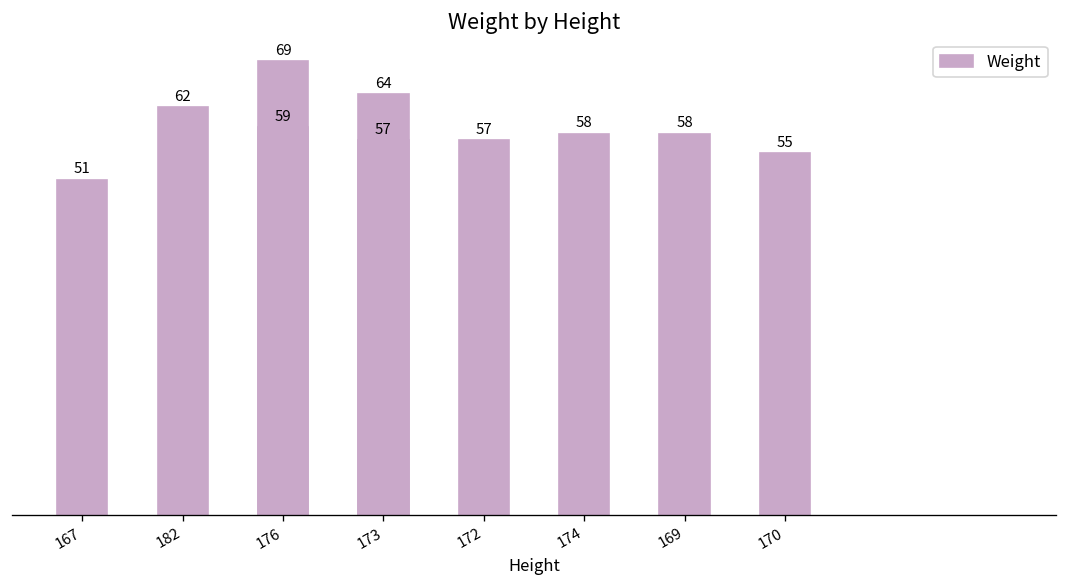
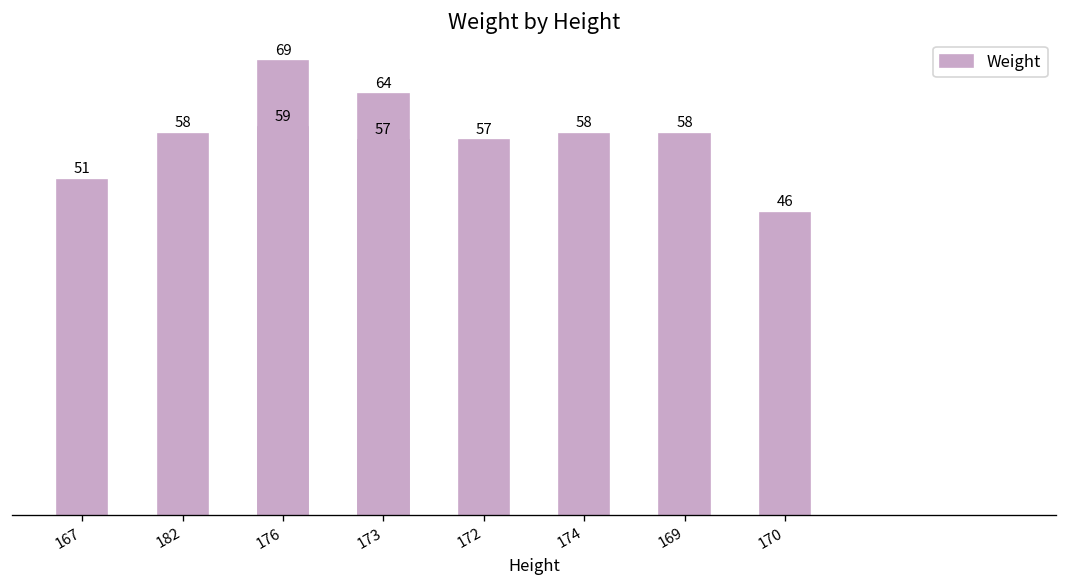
182: 62 -> 58
170: 55 -> 46
